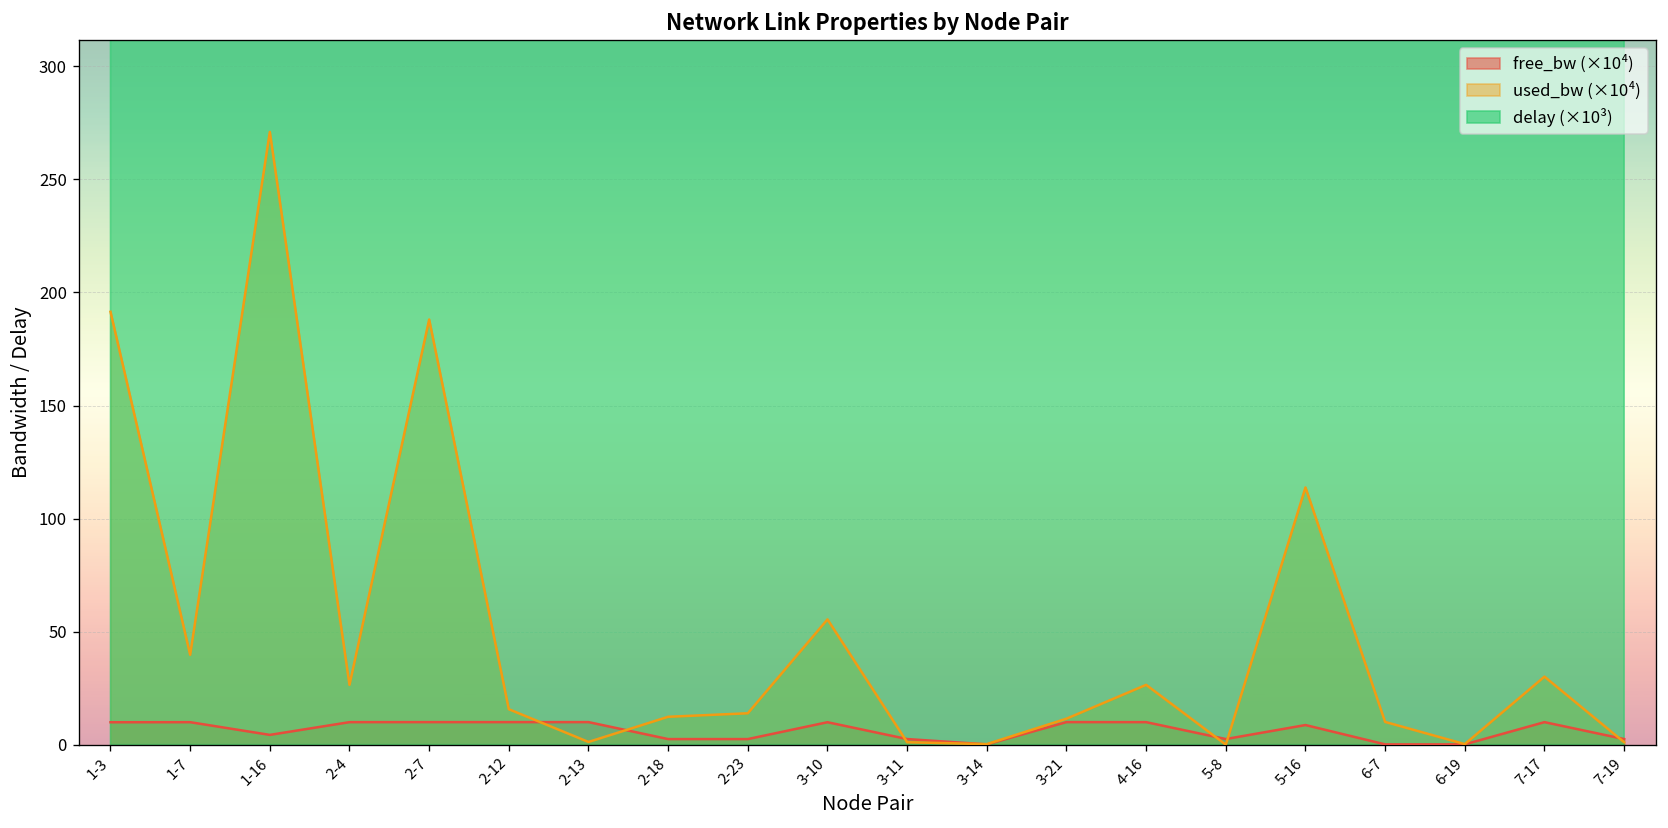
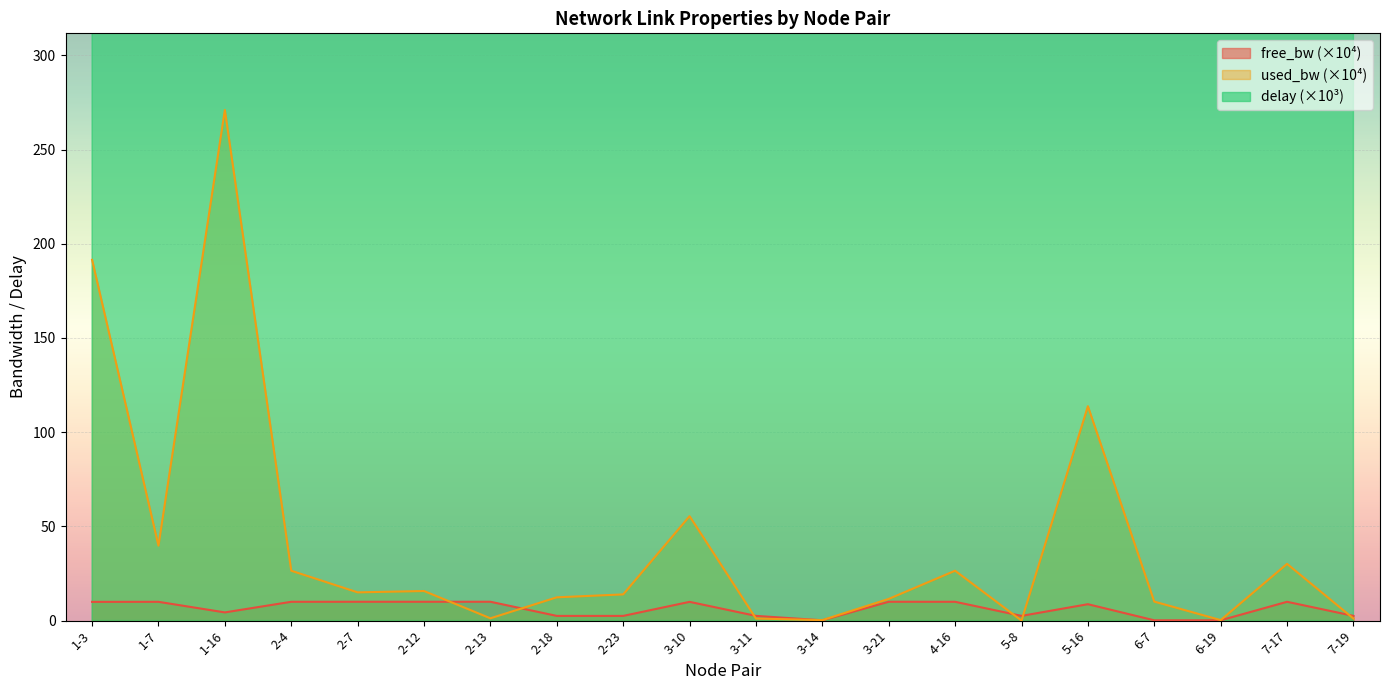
used_bw (×10⁴), 2-7: 188 -> 15
